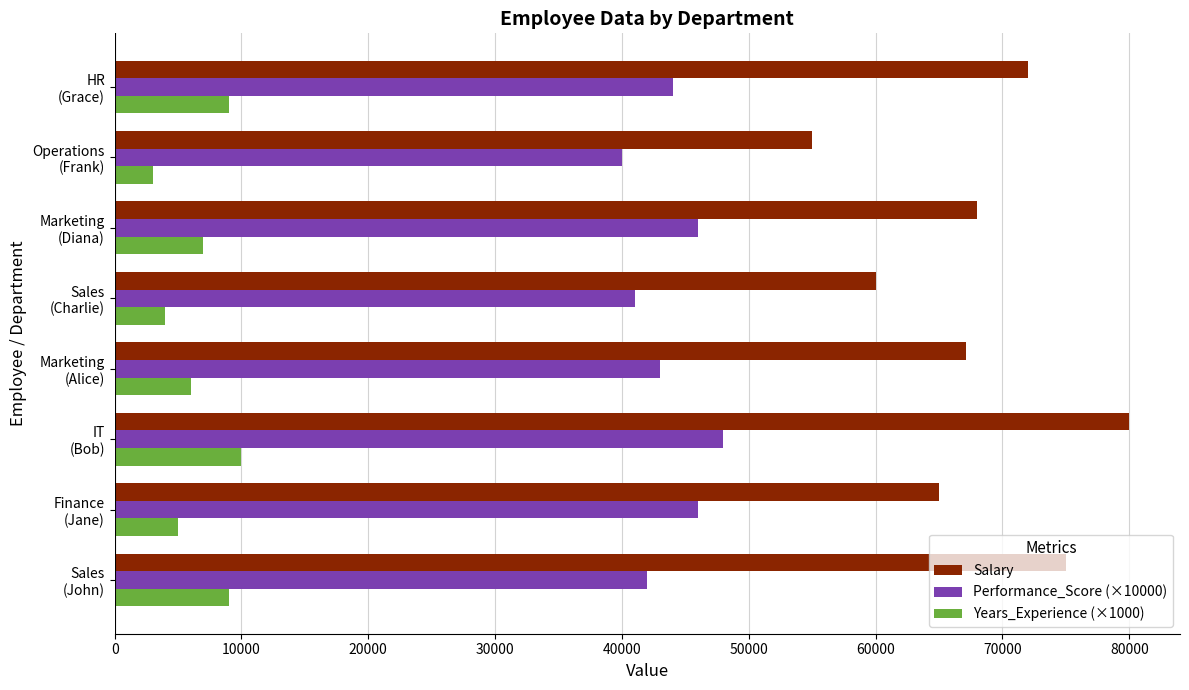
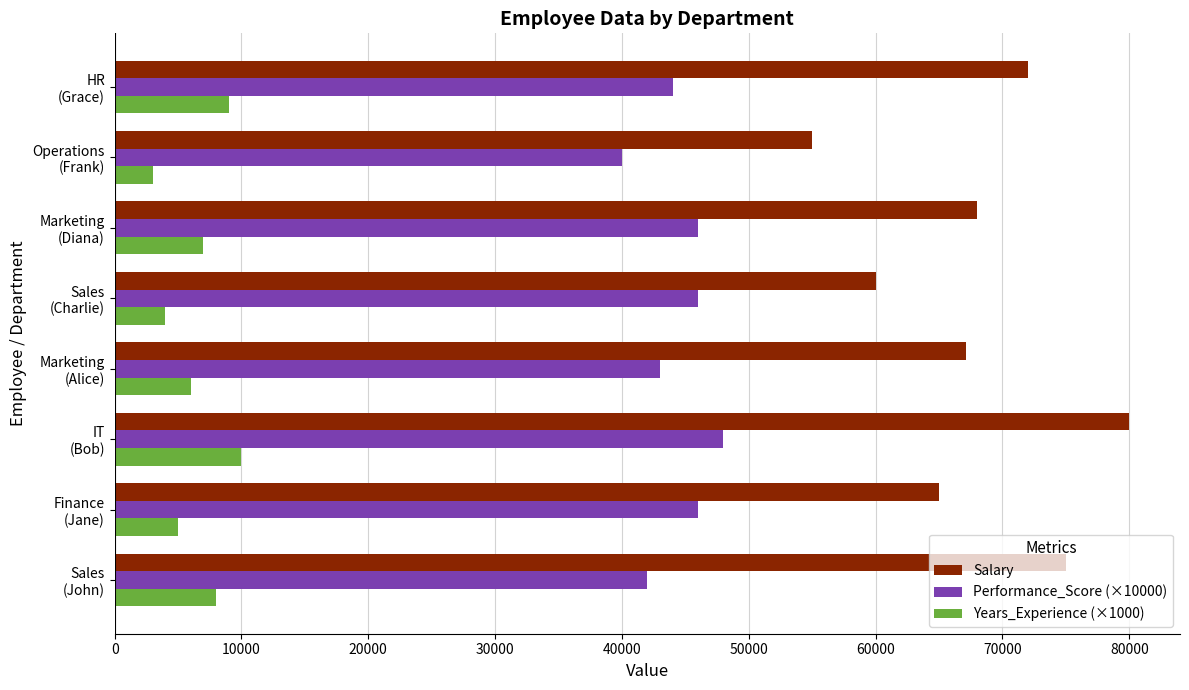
Performance_Score (×10000), Sales (Charlie): 41000 -> 46000
Years_Experience (×1000), Sales (John): 9000 -> 8000
